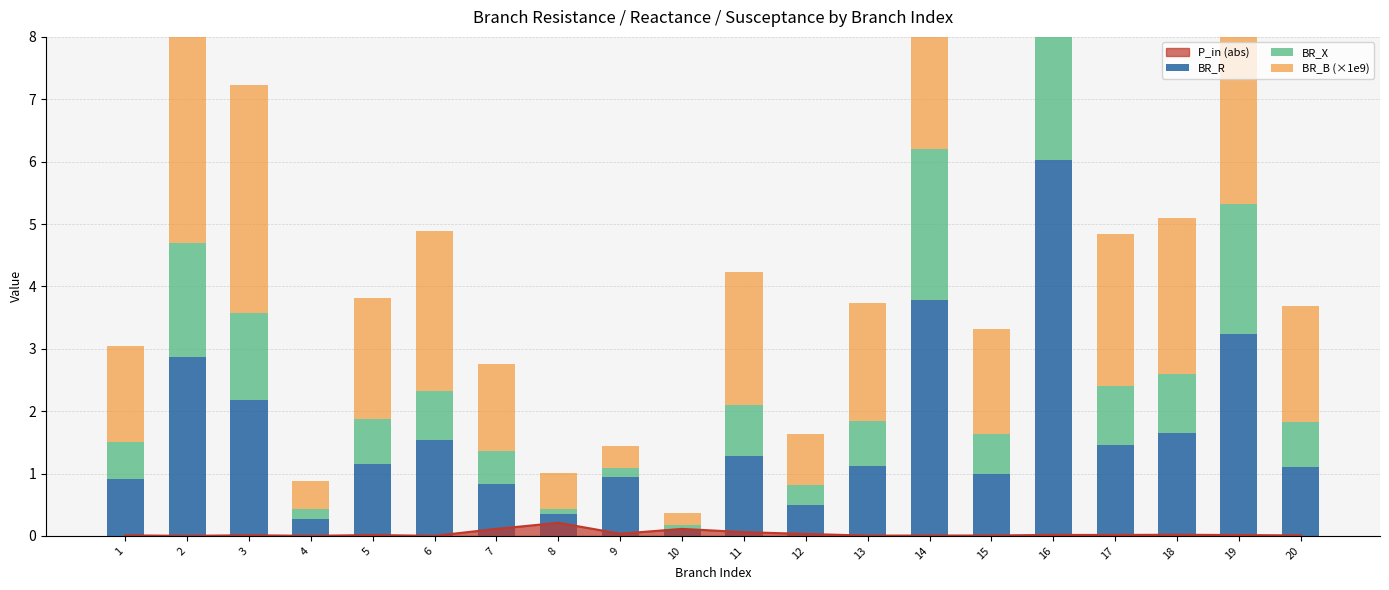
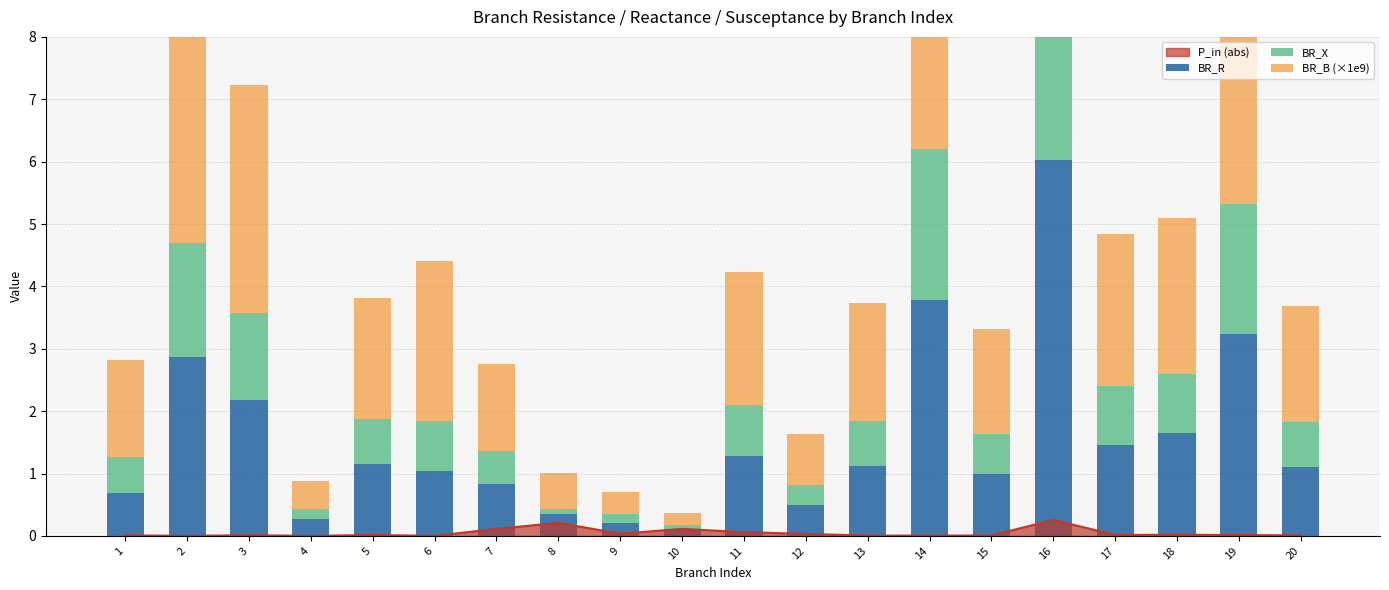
BR_R, 1: 0.9 -> 0.7
BR_R, 6: 1.5 -> 1.0
BR_R, 9: 0.9 -> 0.2
P_in (abs), 16: 0.0 -> 0.3
